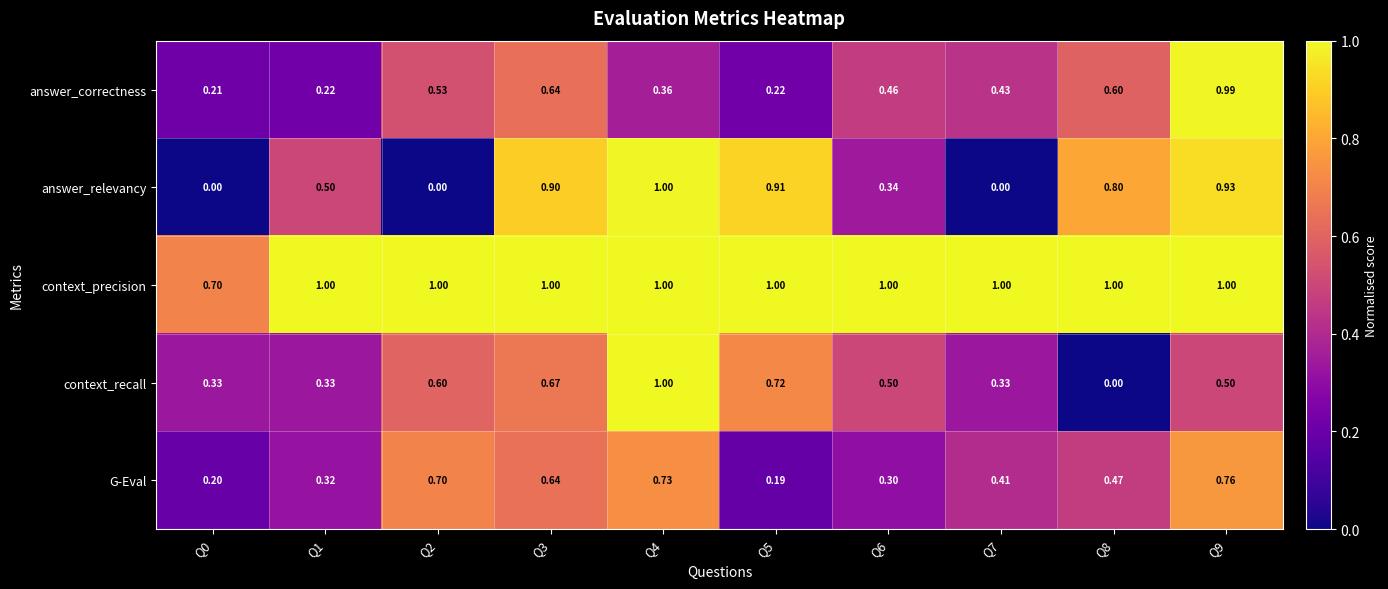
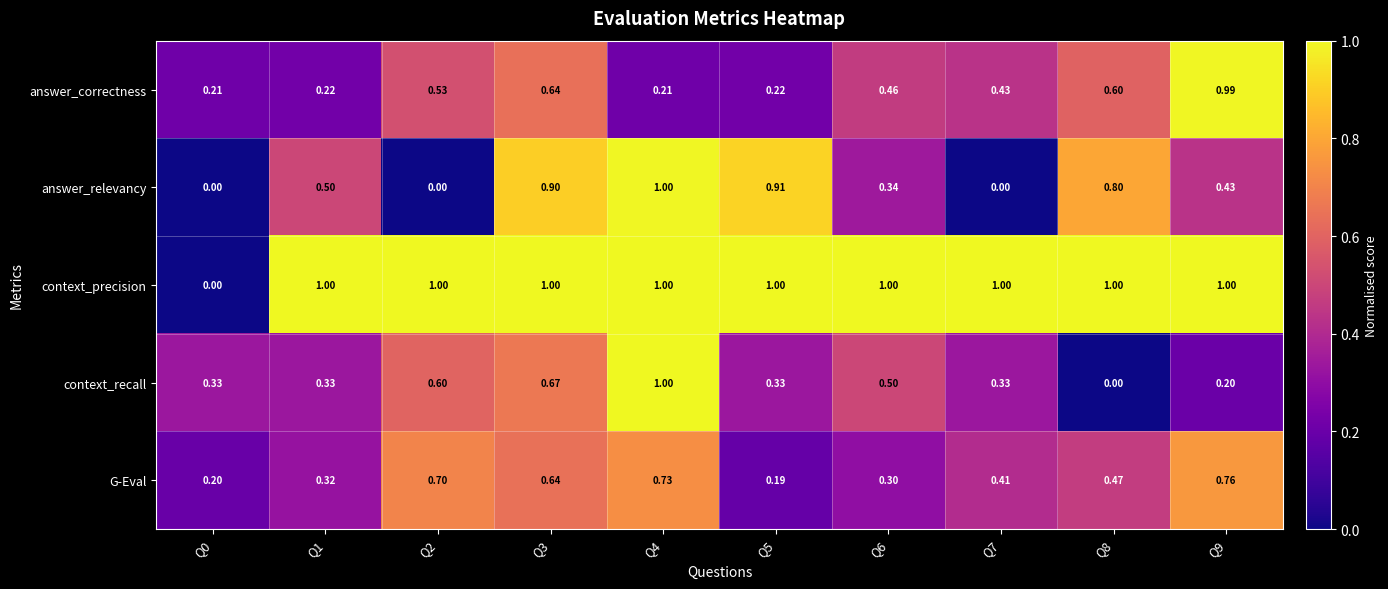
answer_correctness, Q4: 0.36 -> 0.21
answer_relevancy, Q9: 0.93 -> 0.43
context_precision, Q0: 0.70 -> 0.00
context_recall, Q5: 0.72 -> 0.33
context_recall, Q9: 0.50 -> 0.20
